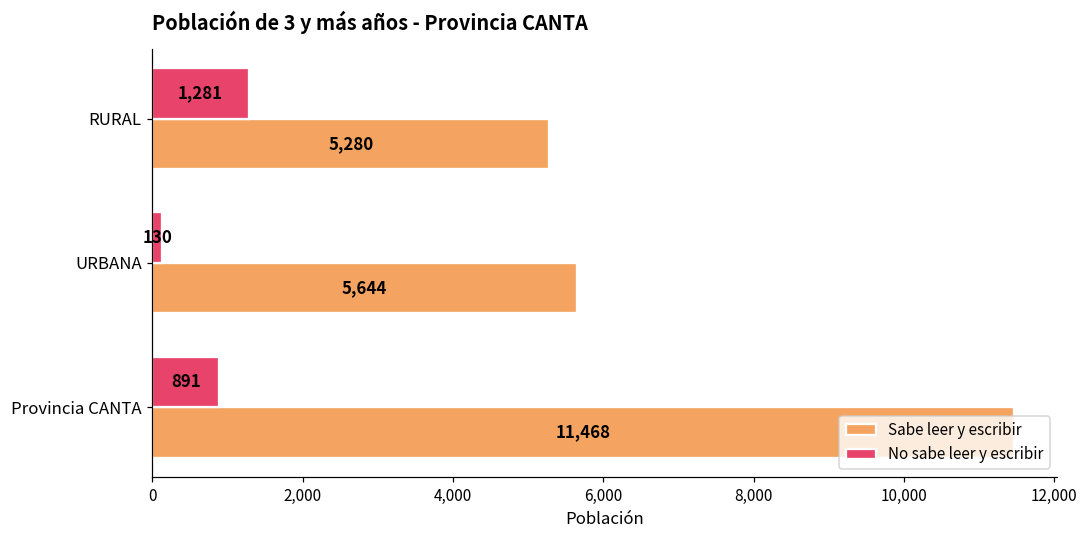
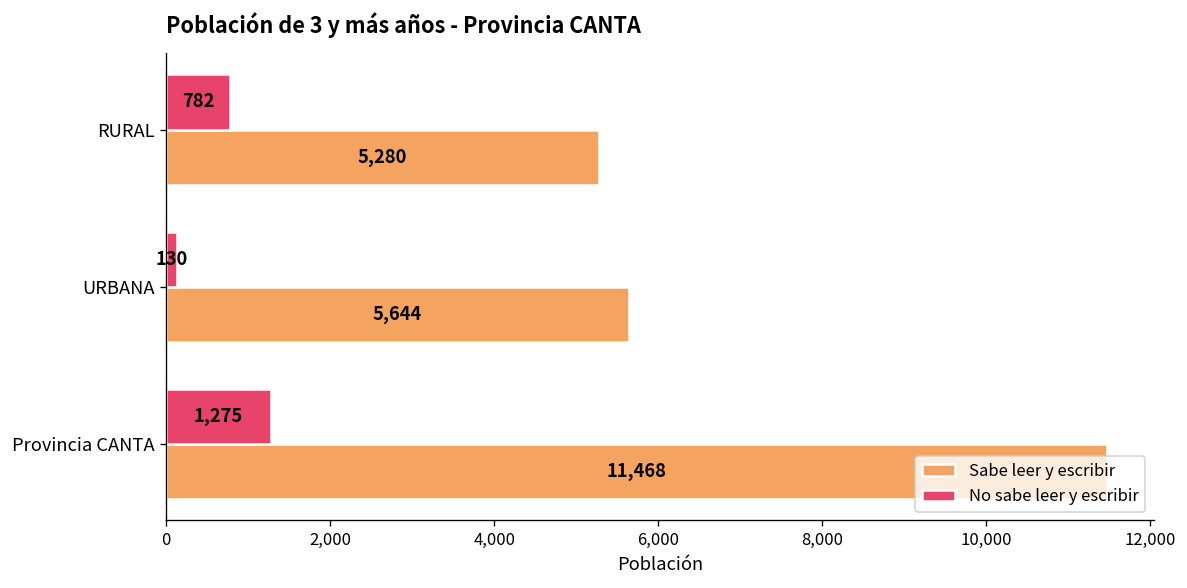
No sabe leer y escribir, RURAL: 1,281 -> 782
No sabe leer y escribir, Provincia CANTA: 891 -> 1,275
